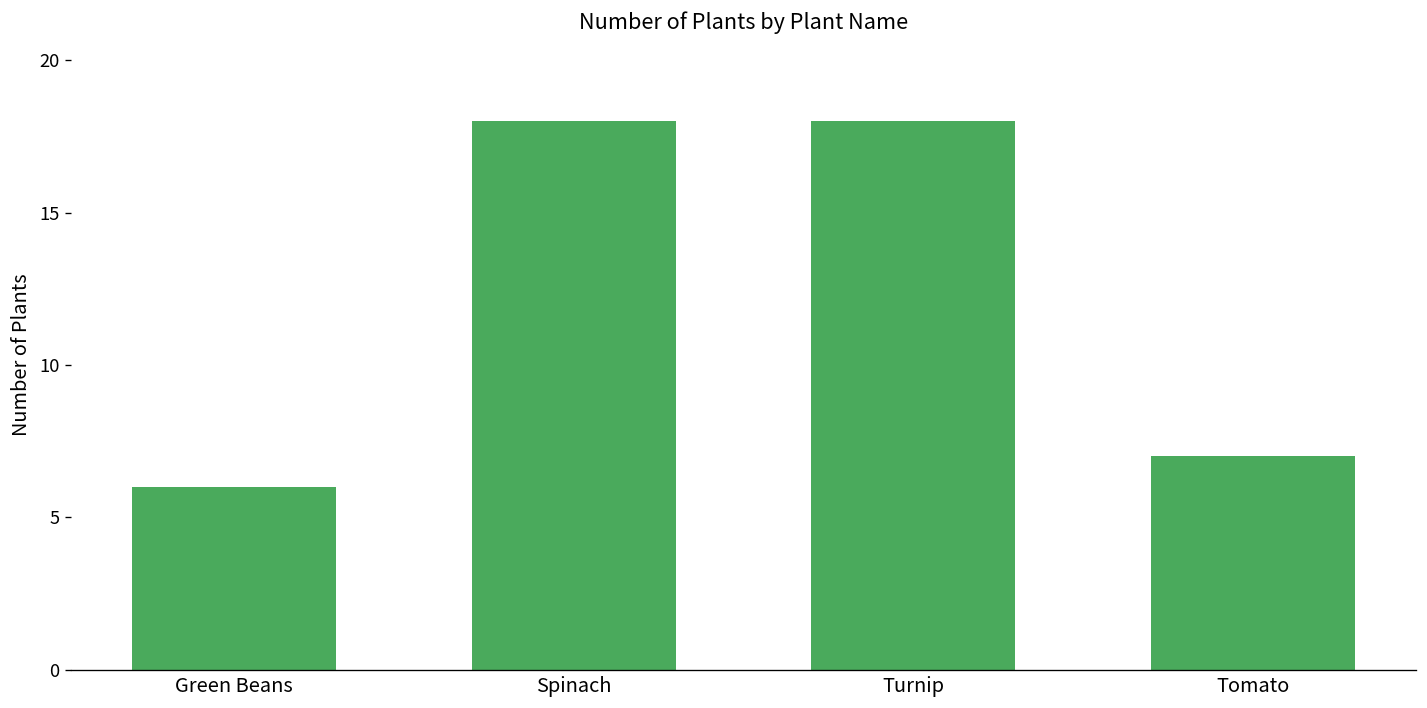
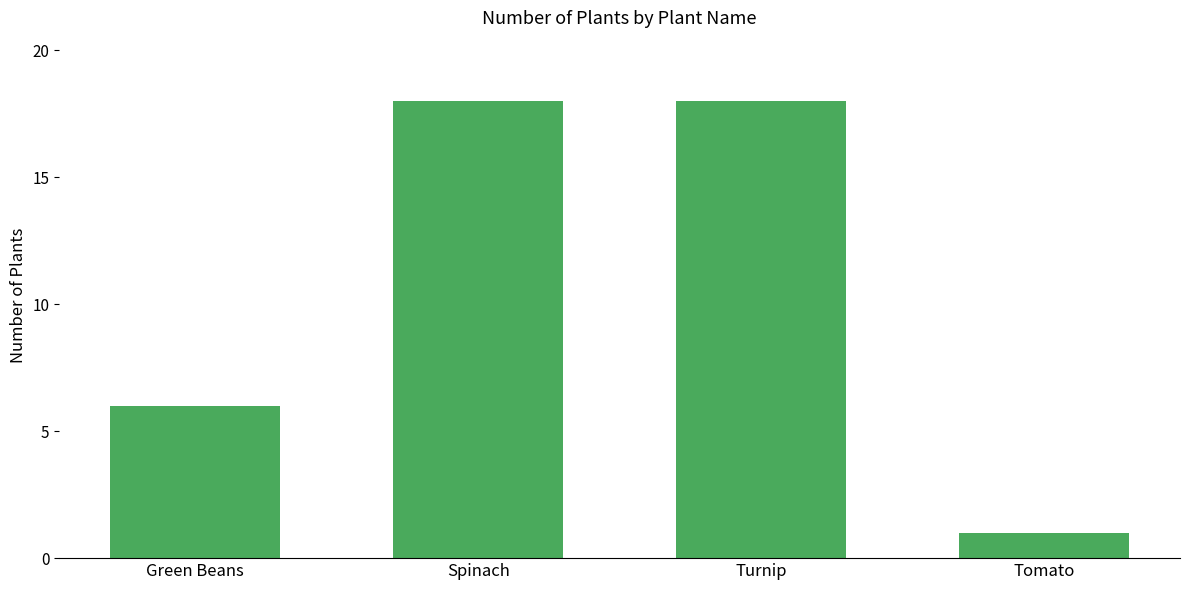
Tomato: 7 -> 1
